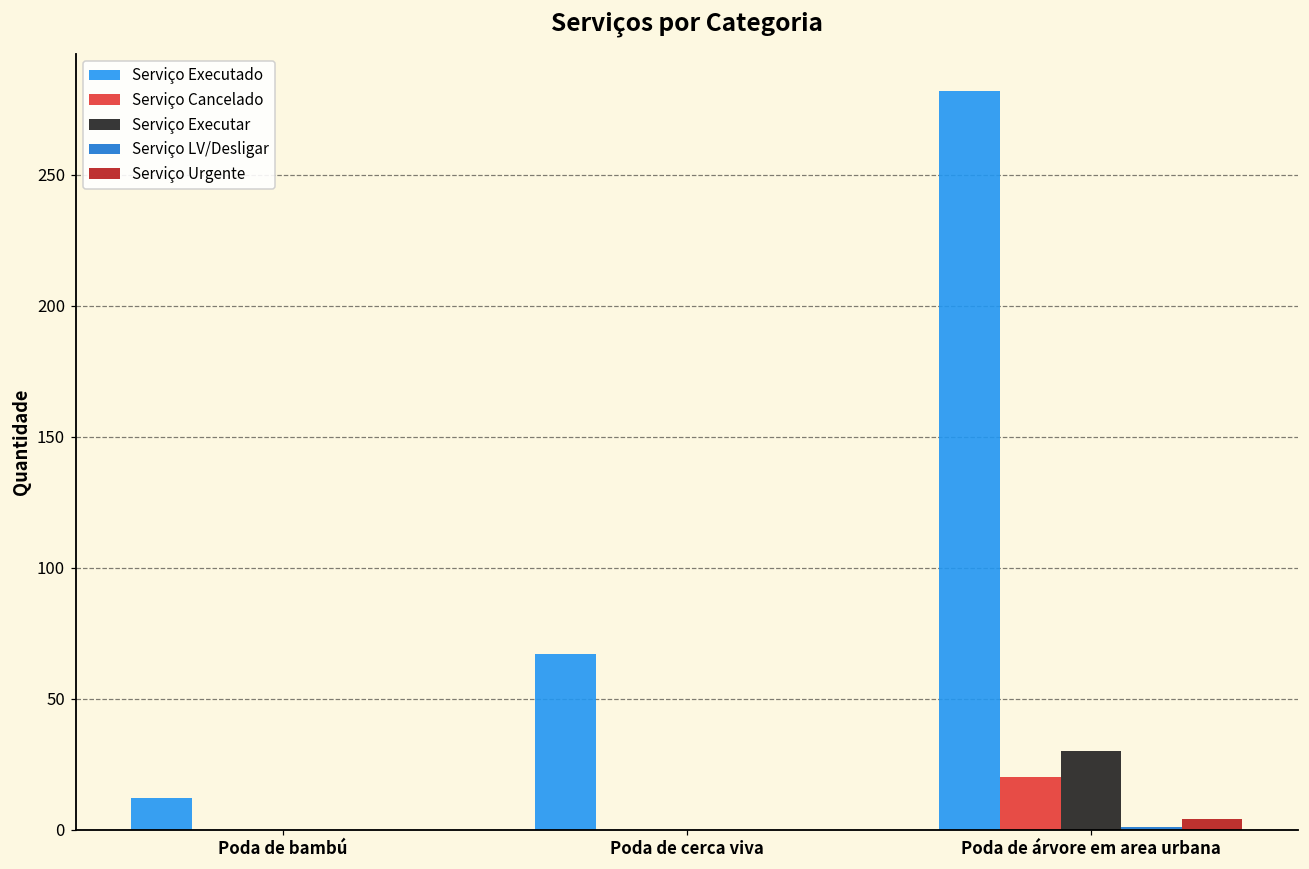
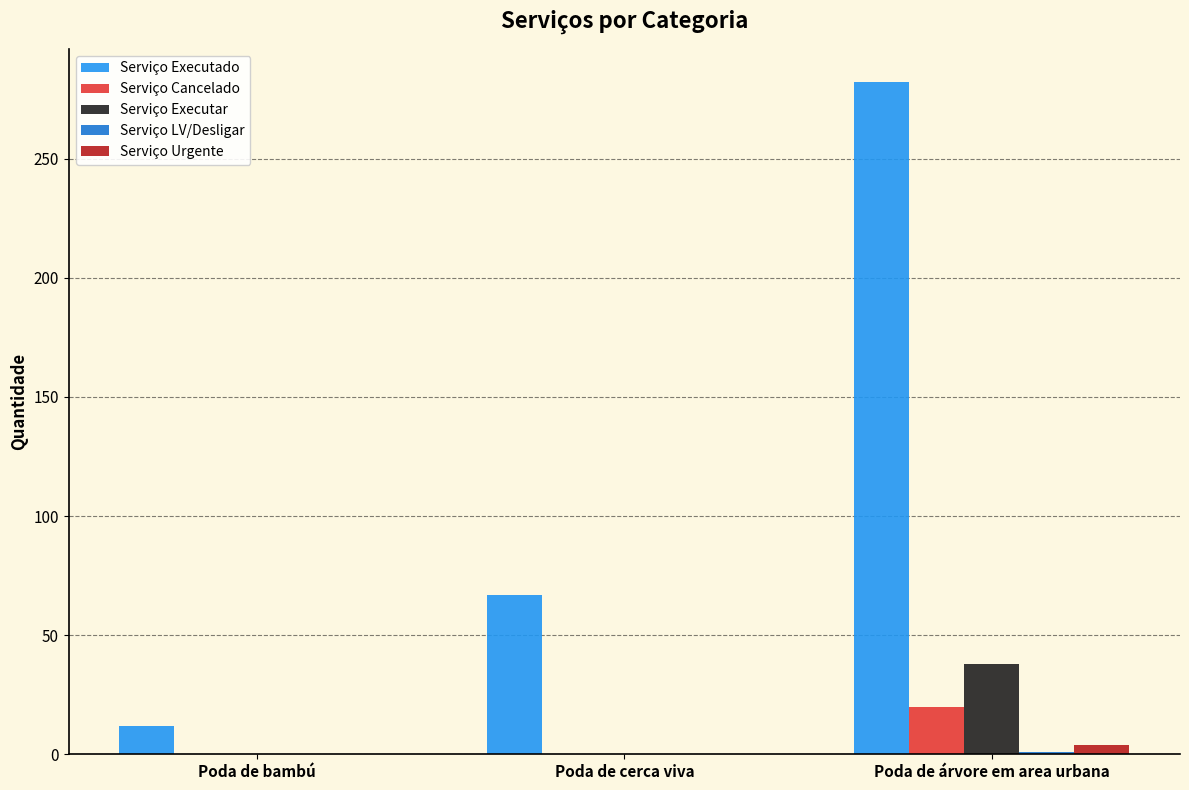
Serviço Executar, Poda de árvore em area urbana: 30 -> 38
